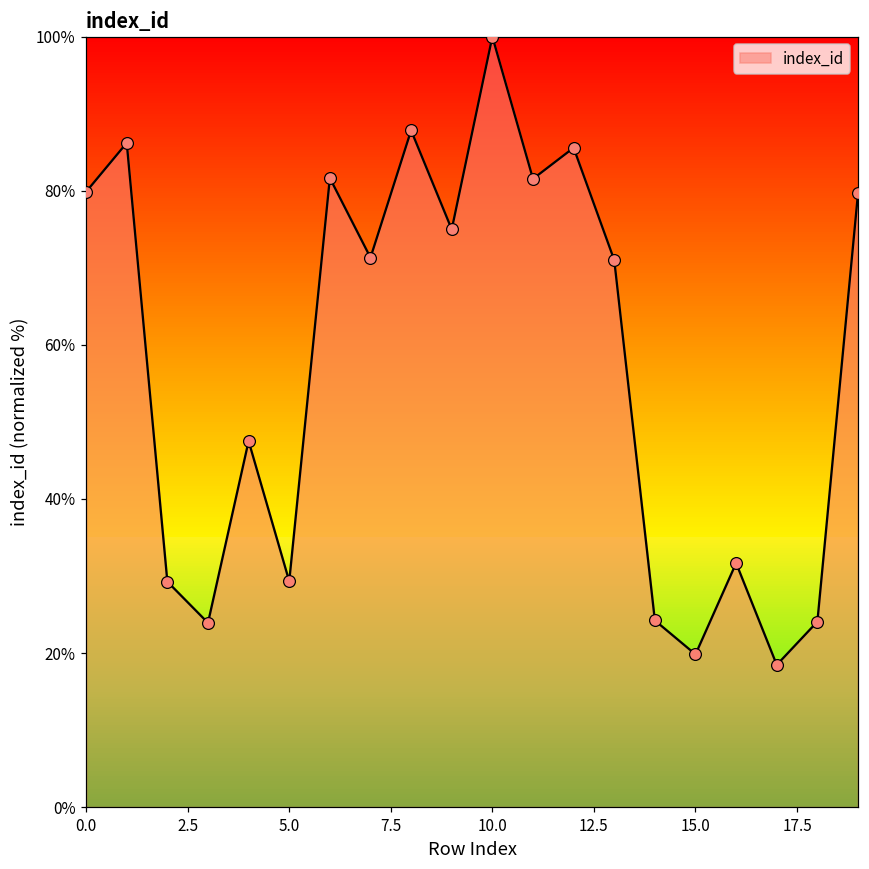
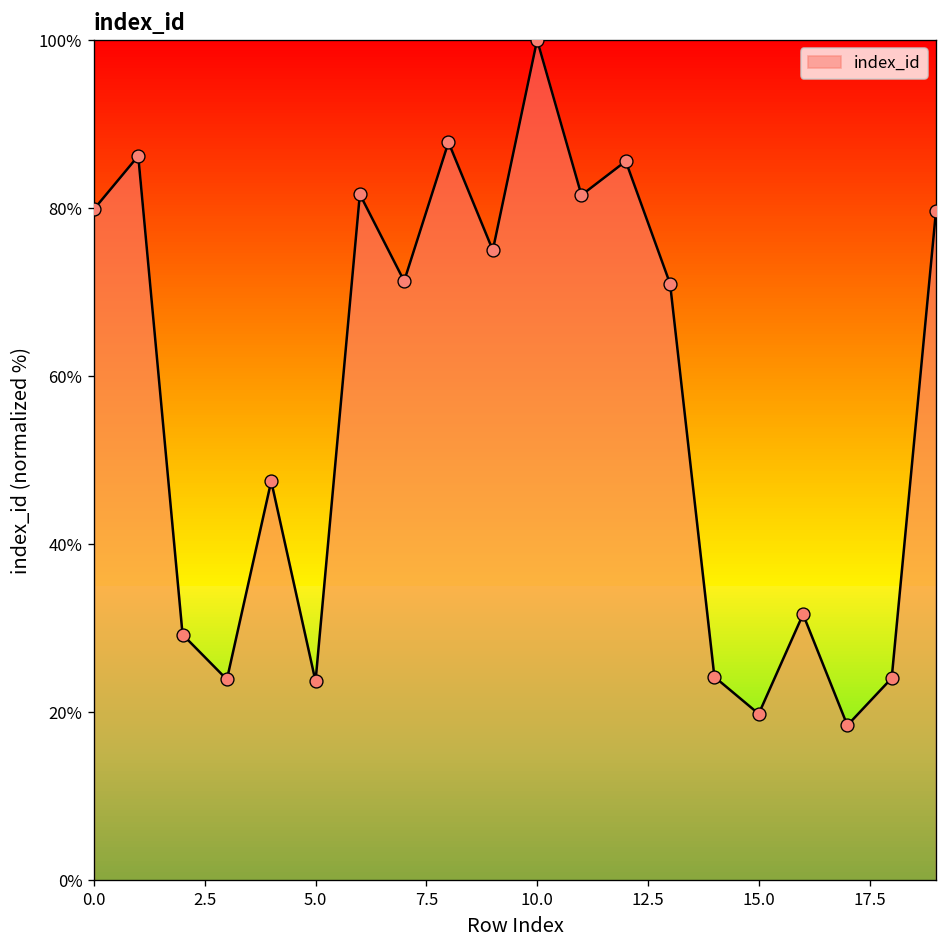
index_id, 5.0: 29% -> 24%
